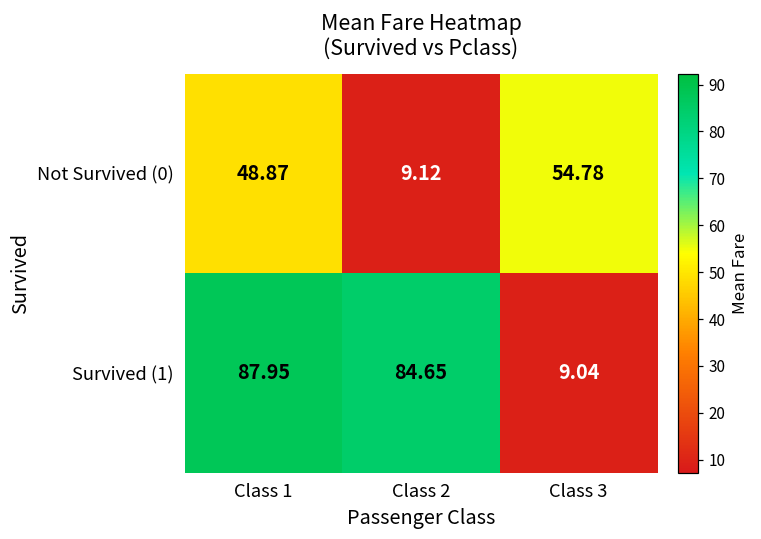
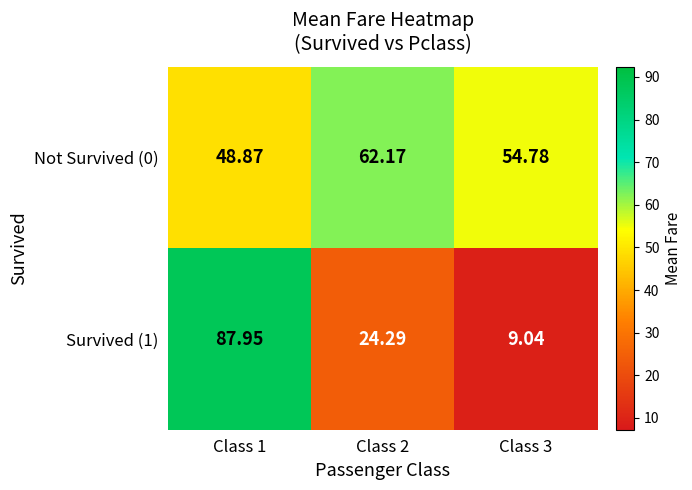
Not Survived (0), Class 2: 9.12 -> 62.17
Survived (1), Class 2: 84.65 -> 24.29
